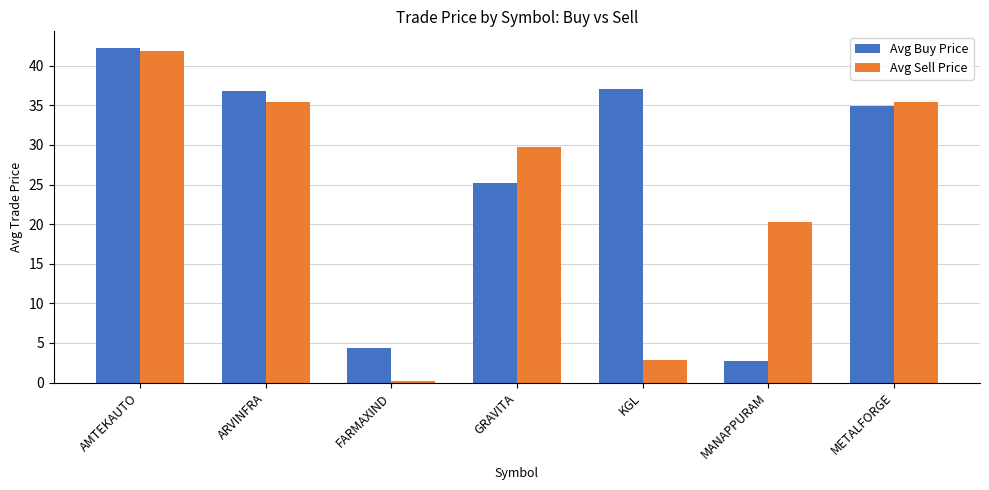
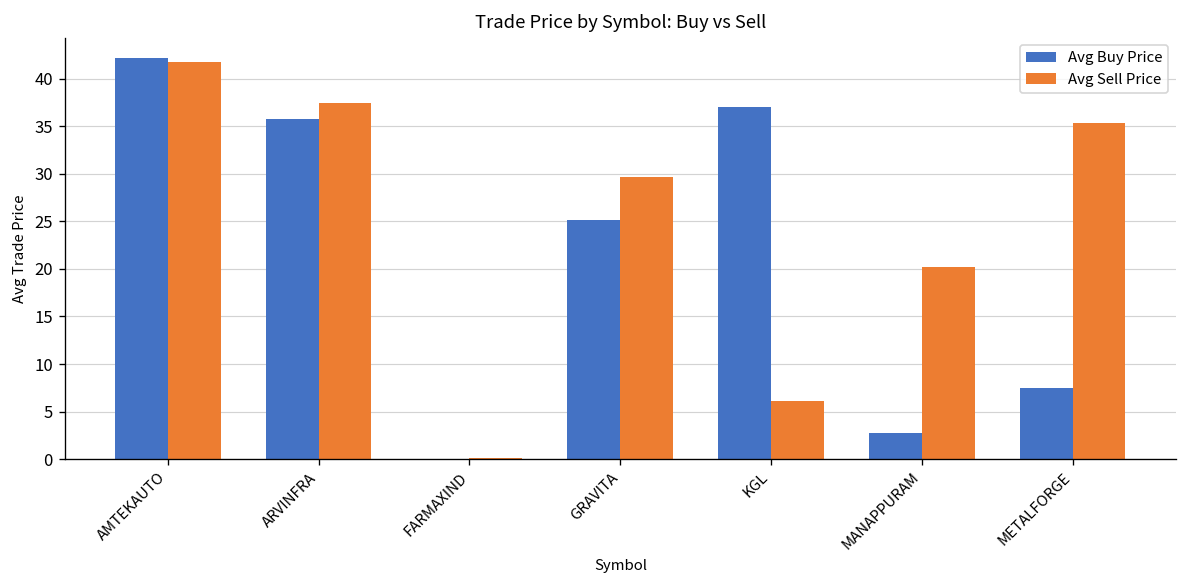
Avg Buy Price, ARVINFRA: 37 -> 36
Avg Sell Price, ARVINFRA: 35 -> 37
Avg Buy Price, FARMAXIND: 4 -> 0
Avg Sell Price, KGL: 3 -> 6
Avg Buy Price, METALFORGE: 35 -> 7
